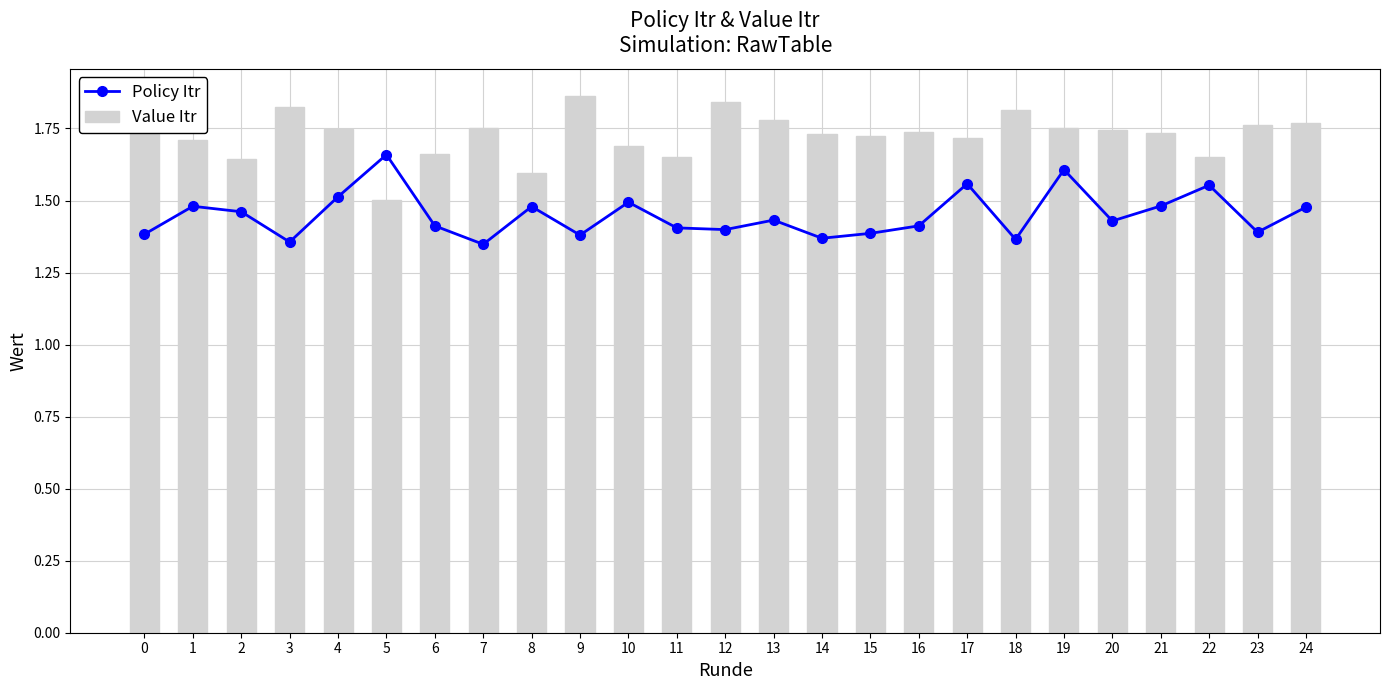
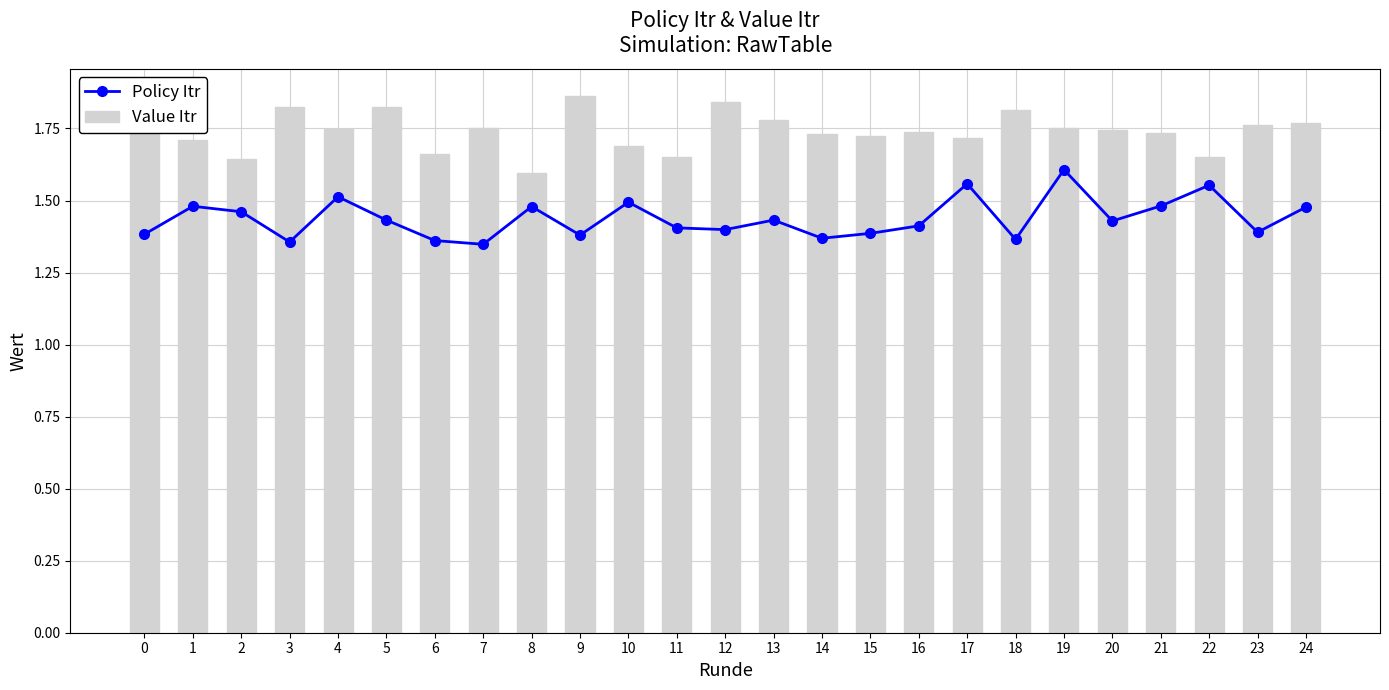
Policy Itr, 5: 1.66 -> 1.43
Value Itr, 5: 1.50 -> 1.82
Policy Itr, 6: 1.41 -> 1.36
